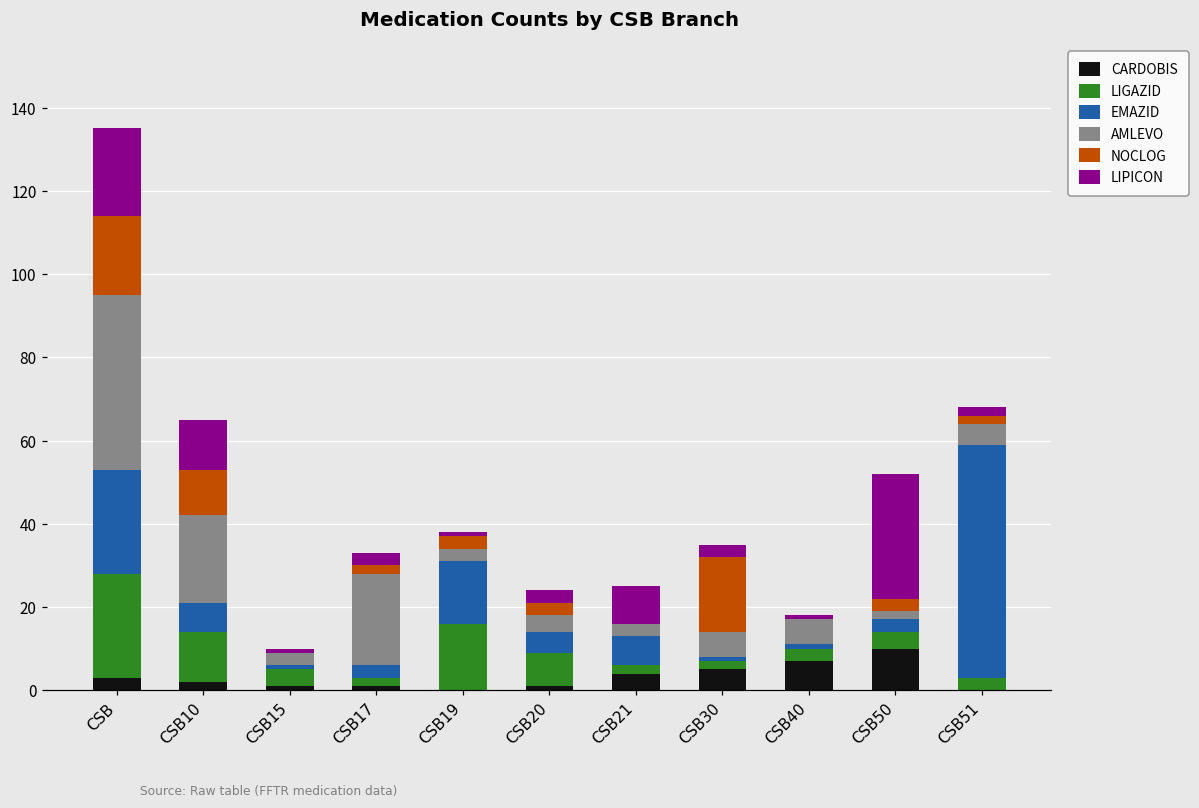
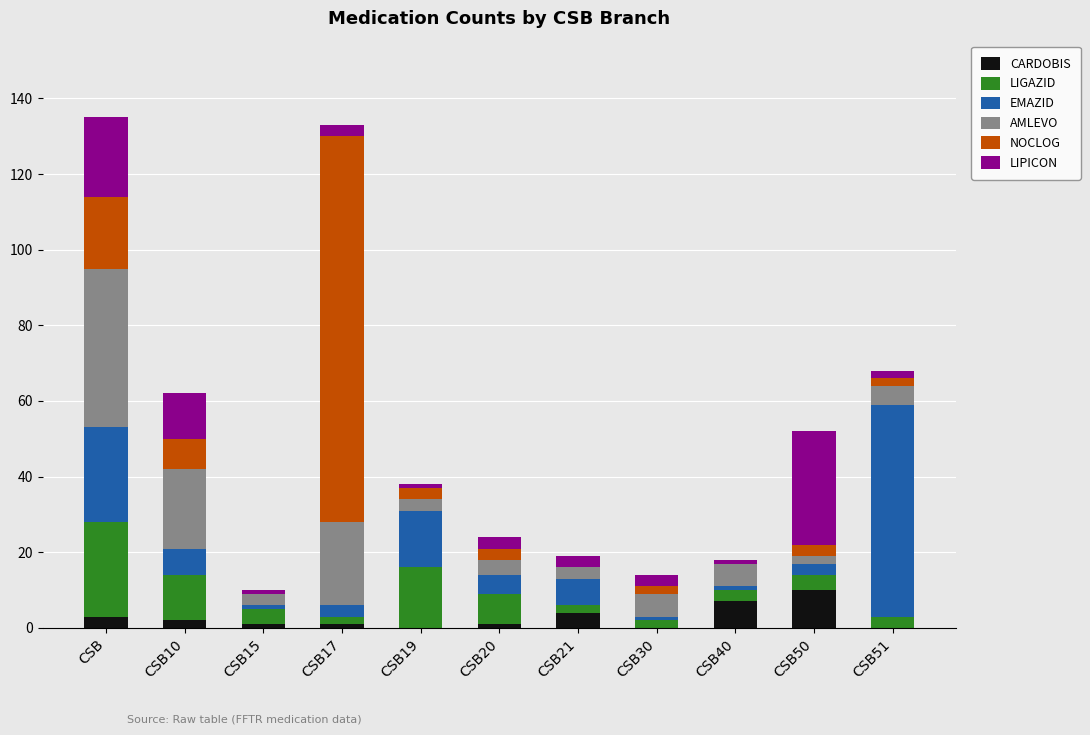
NOCLOG, CSB10: 11 -> 8
NOCLOG, CSB17: 2 -> 102
LIPICON, CSB21: 9 -> 3
CARDOBIS, CSB30: 5 -> 0
NOCLOG, CSB30: 18 -> 2
